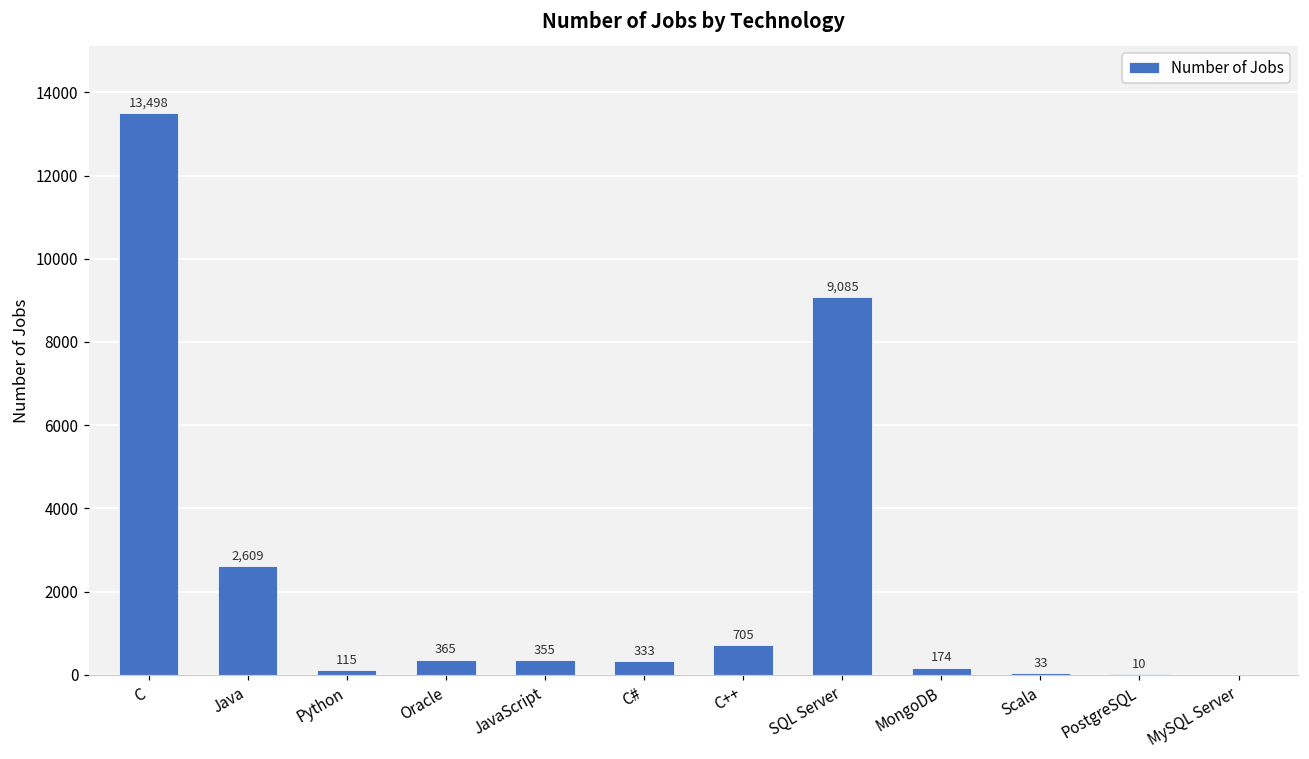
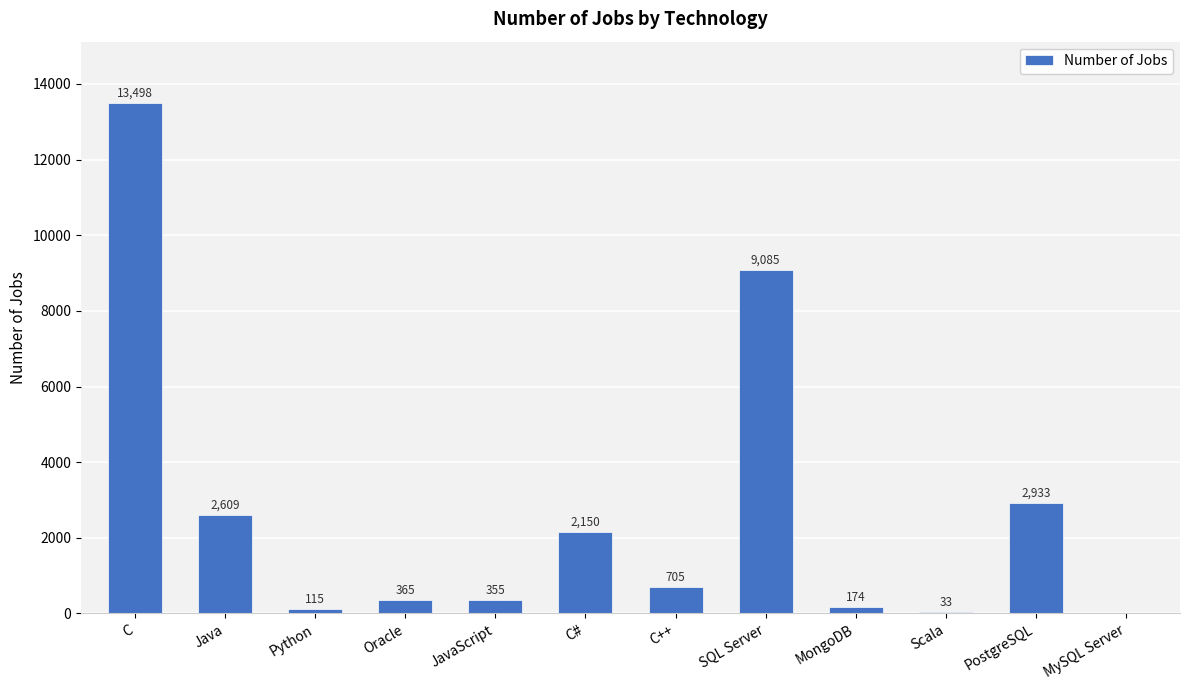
C#: 333 -> 2,150
PostgreSQL: 10 -> 2,933
